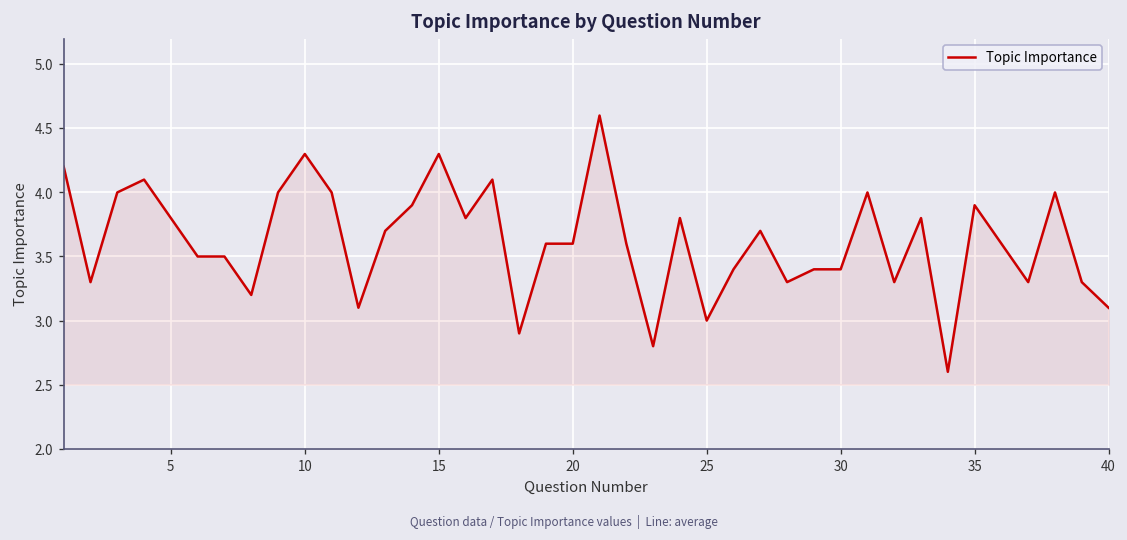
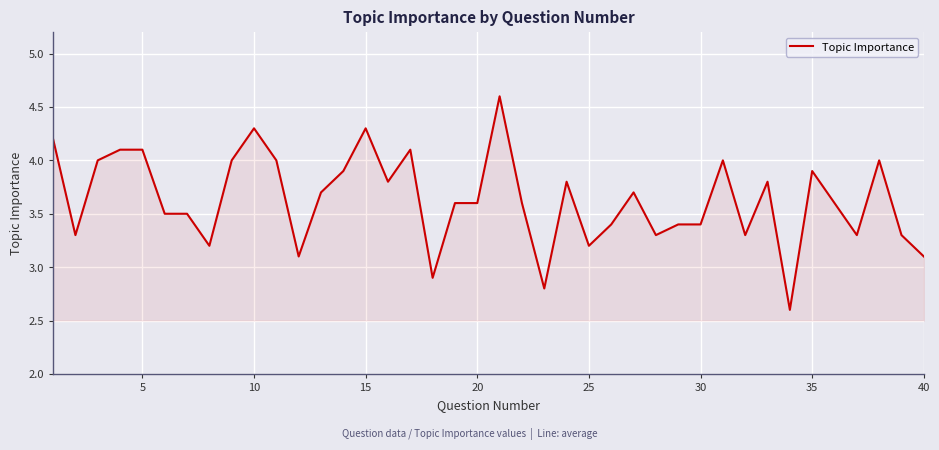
5: 3.8 -> 4.1
25: 3.0 -> 3.2
